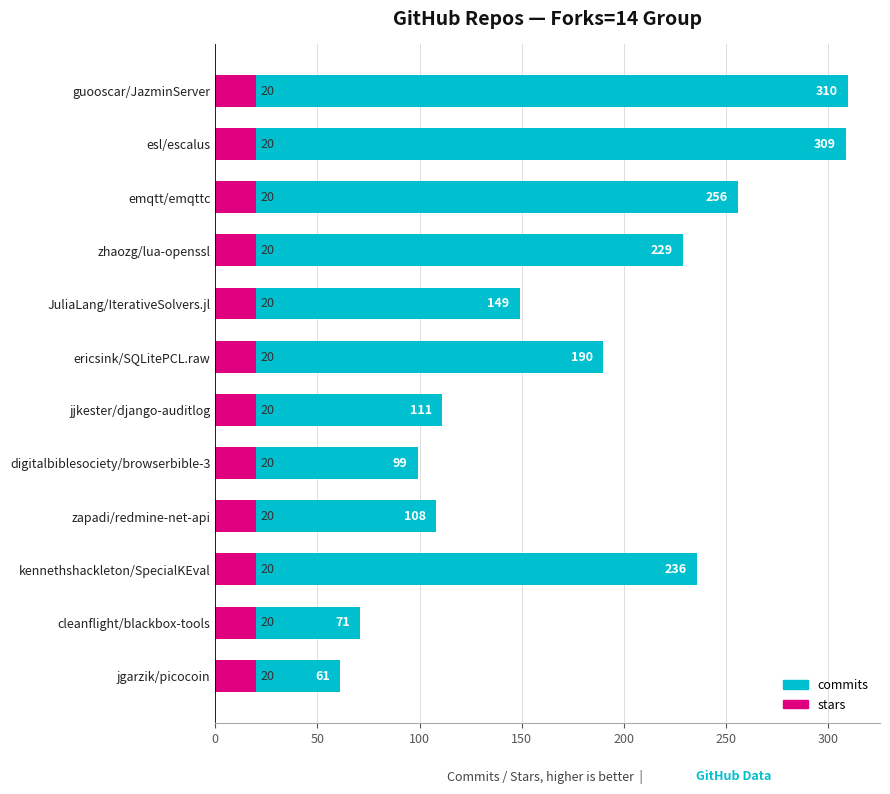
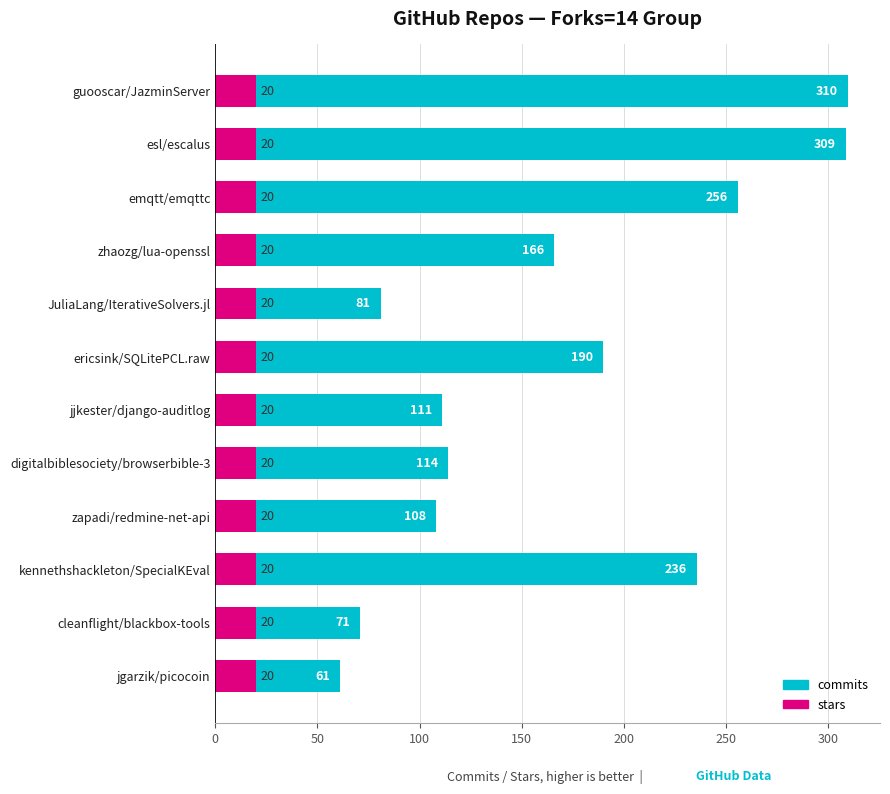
commits, zhaozg/lua-openssl: 229 -> 166
commits, JuliaLang/IterativeSolvers.jl: 149 -> 81
commits, digitalbiblesociety/browserbible-3: 99 -> 114
